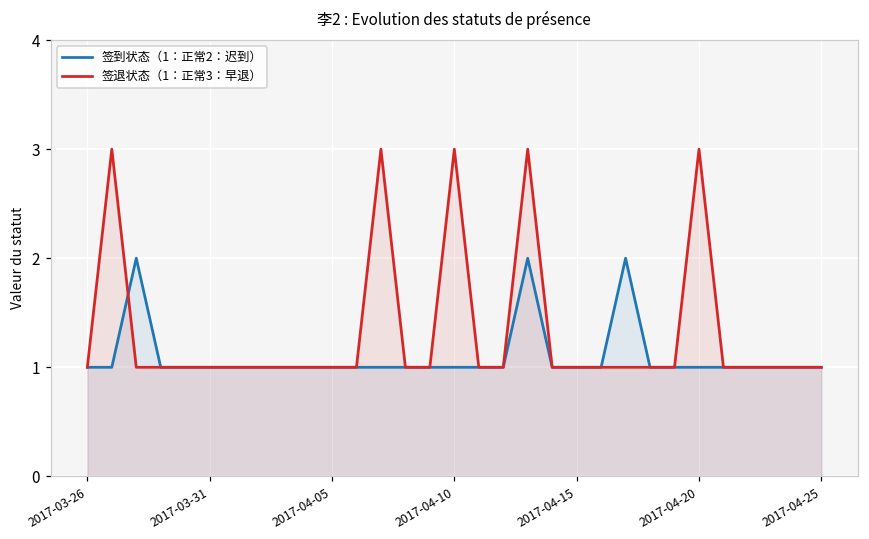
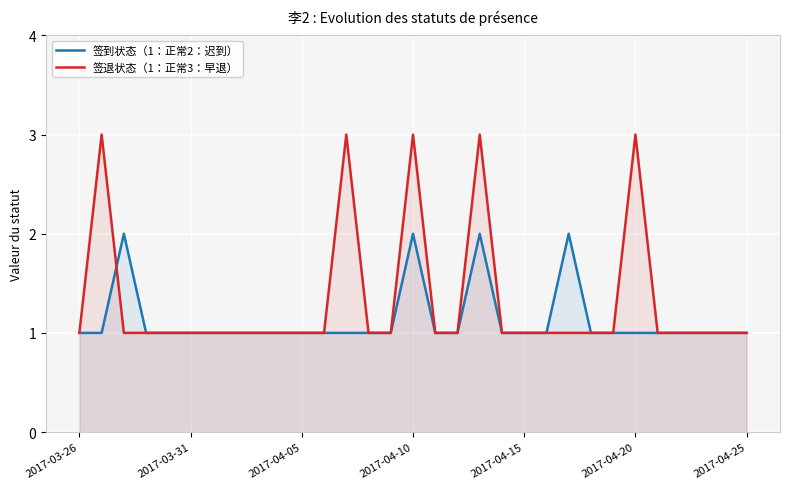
签到状态（1：正常2：迟到）, 2017-04-10: 1 -> 2
